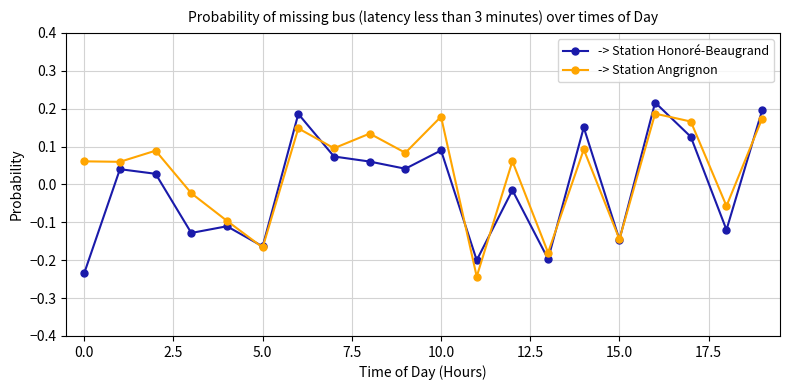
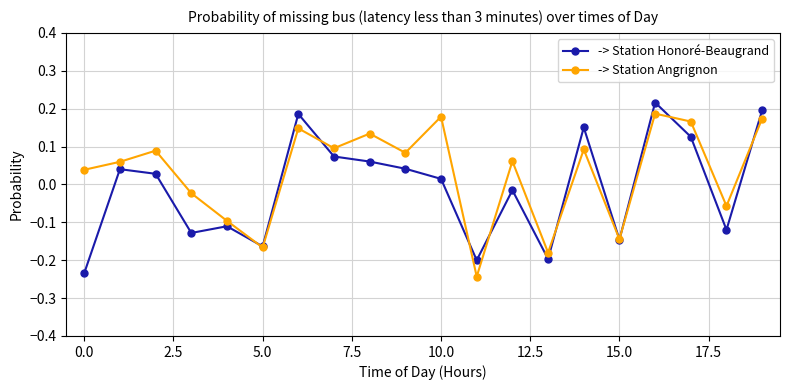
-> Station Angrignon, 0.0: 0.06 -> 0.04
-> Station Honoré-Beaugrand, 10.0: 0.09 -> 0.01
